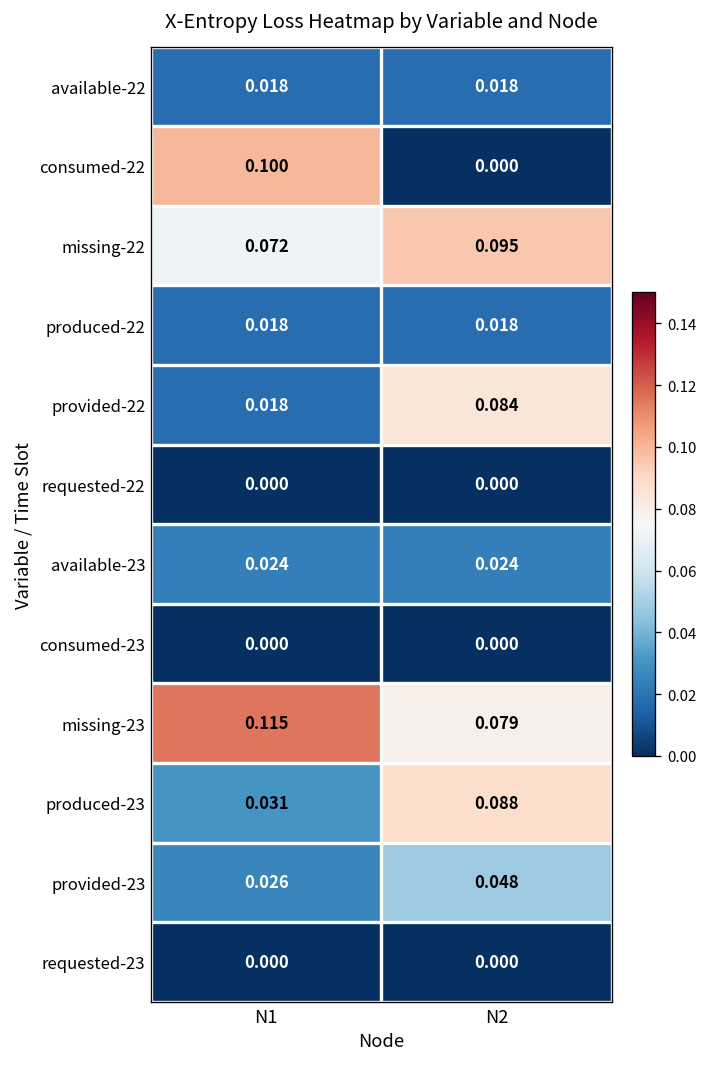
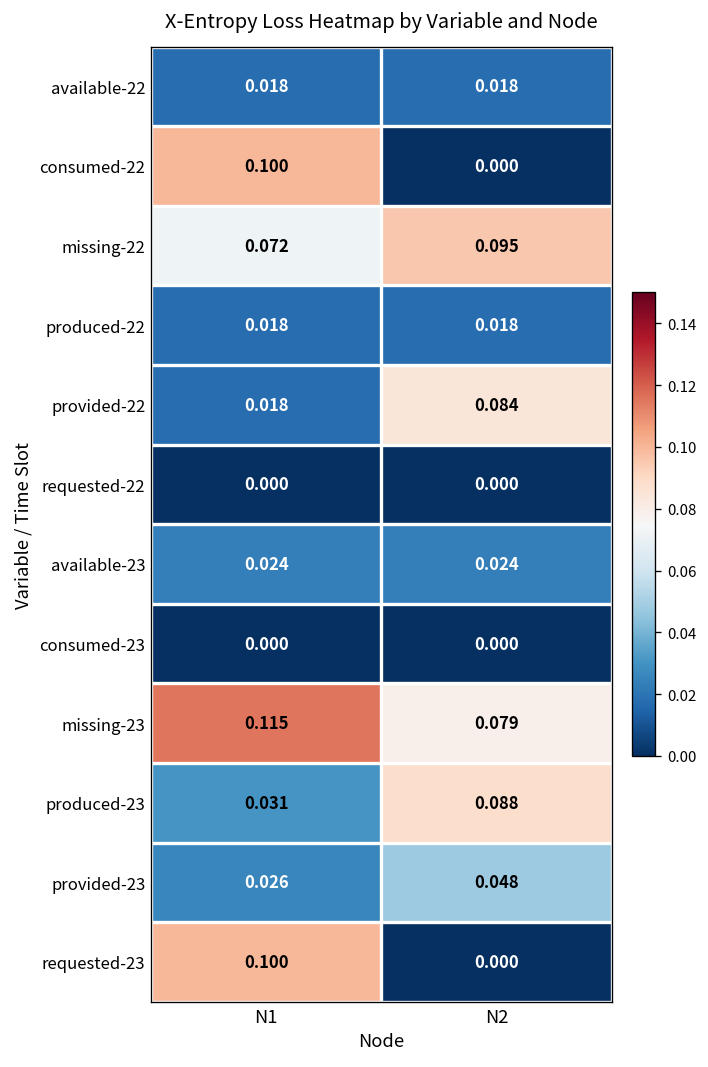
requested-23, N1: 0.000 -> 0.100
